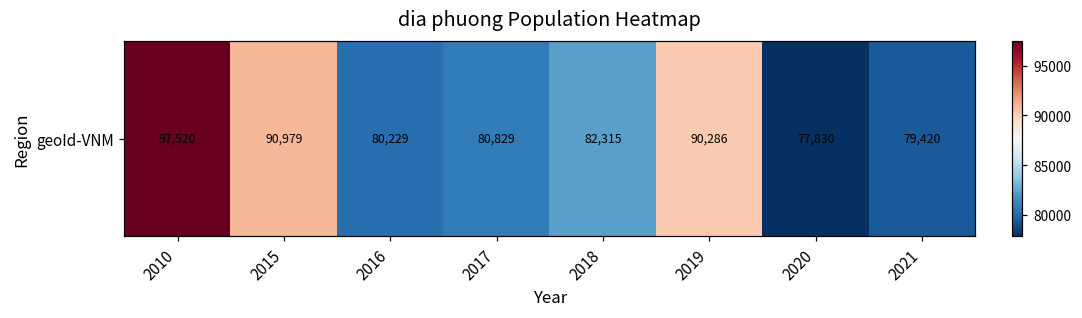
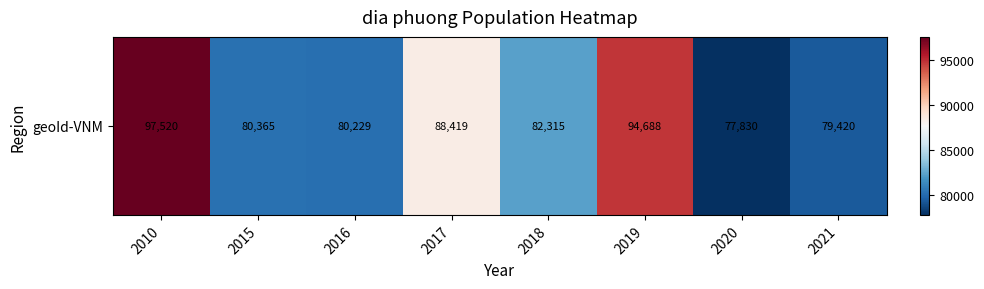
geoId-VNM, 2015: 90,979 -> 80,365
geoId-VNM, 2017: 80,829 -> 88,419
geoId-VNM, 2019: 90,286 -> 94,688
